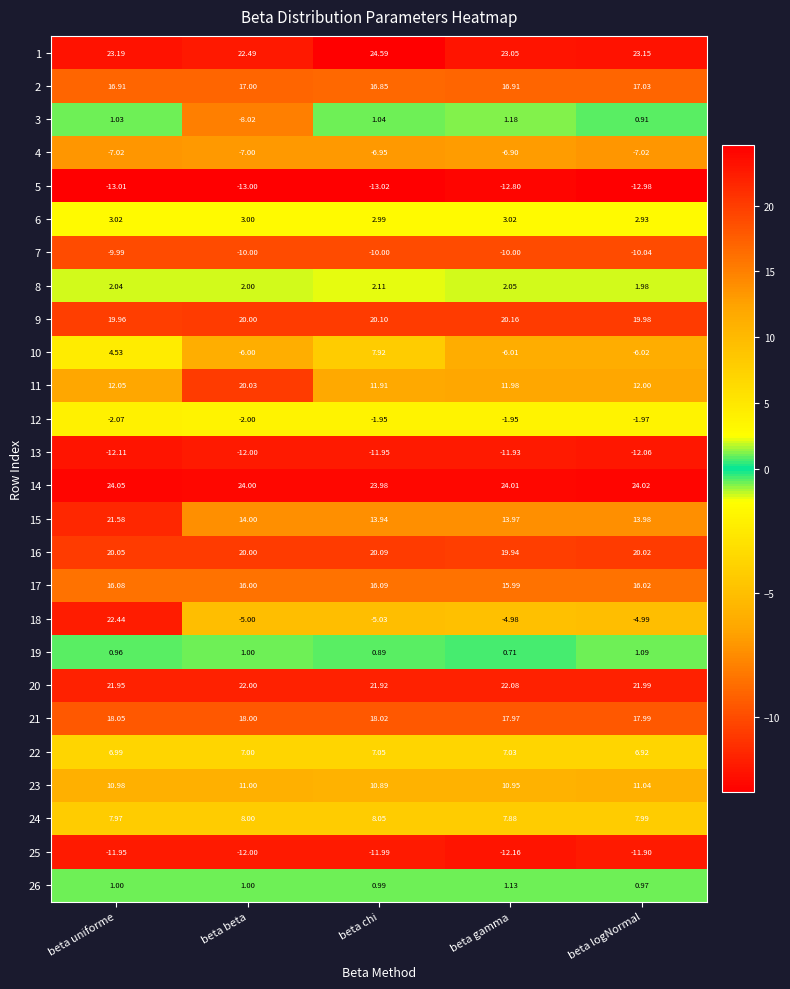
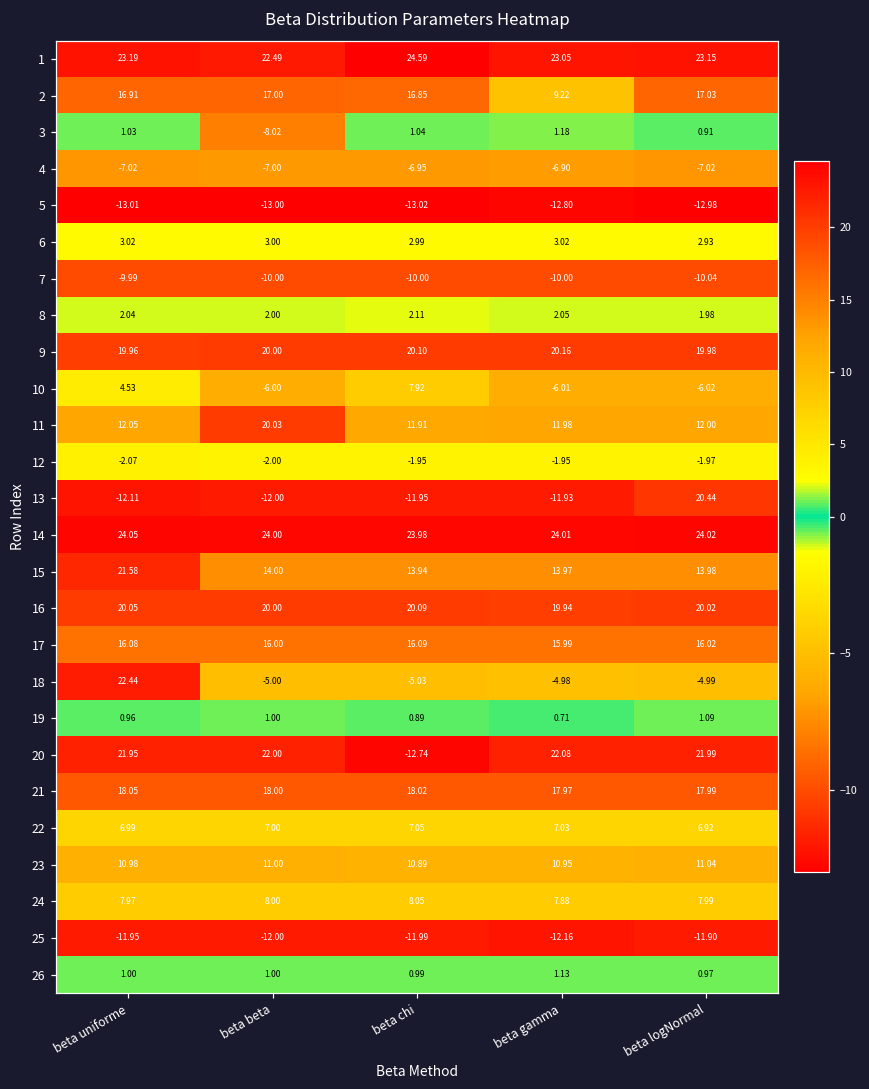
2, beta gamma: 16.91 -> 9.22
13, beta logNormal: -12.06 -> 20.44
20, beta chi: 21.92 -> -12.74
